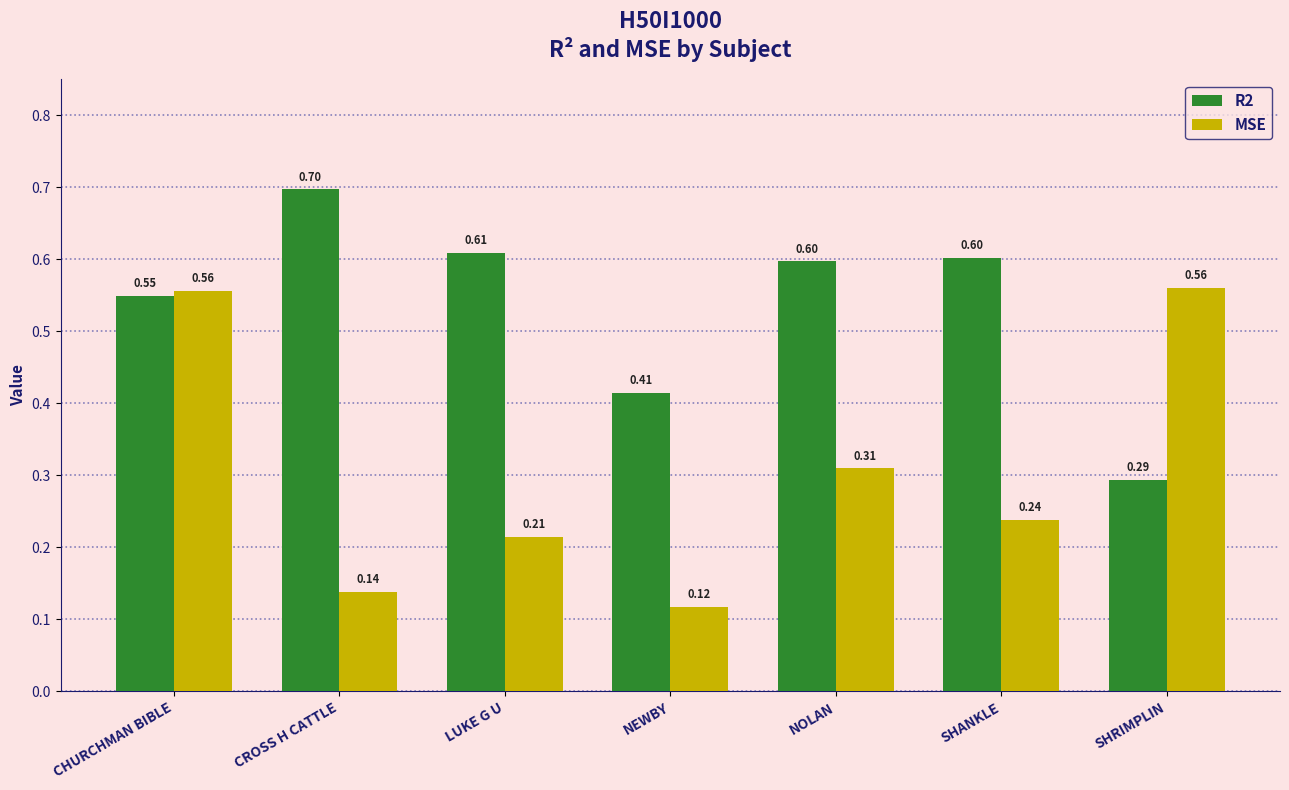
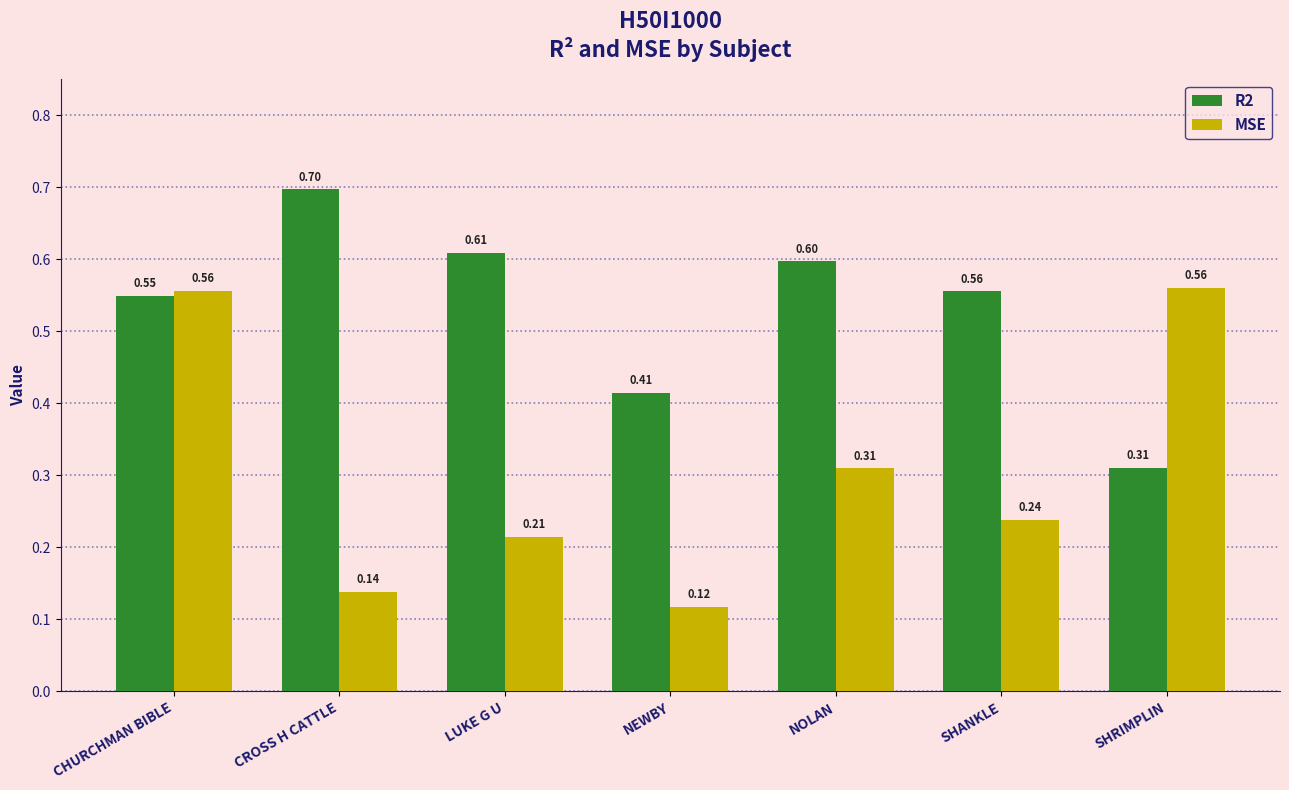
R2, SHANKLE: 0.60 -> 0.56
R2, SHRIMPLIN: 0.29 -> 0.31
